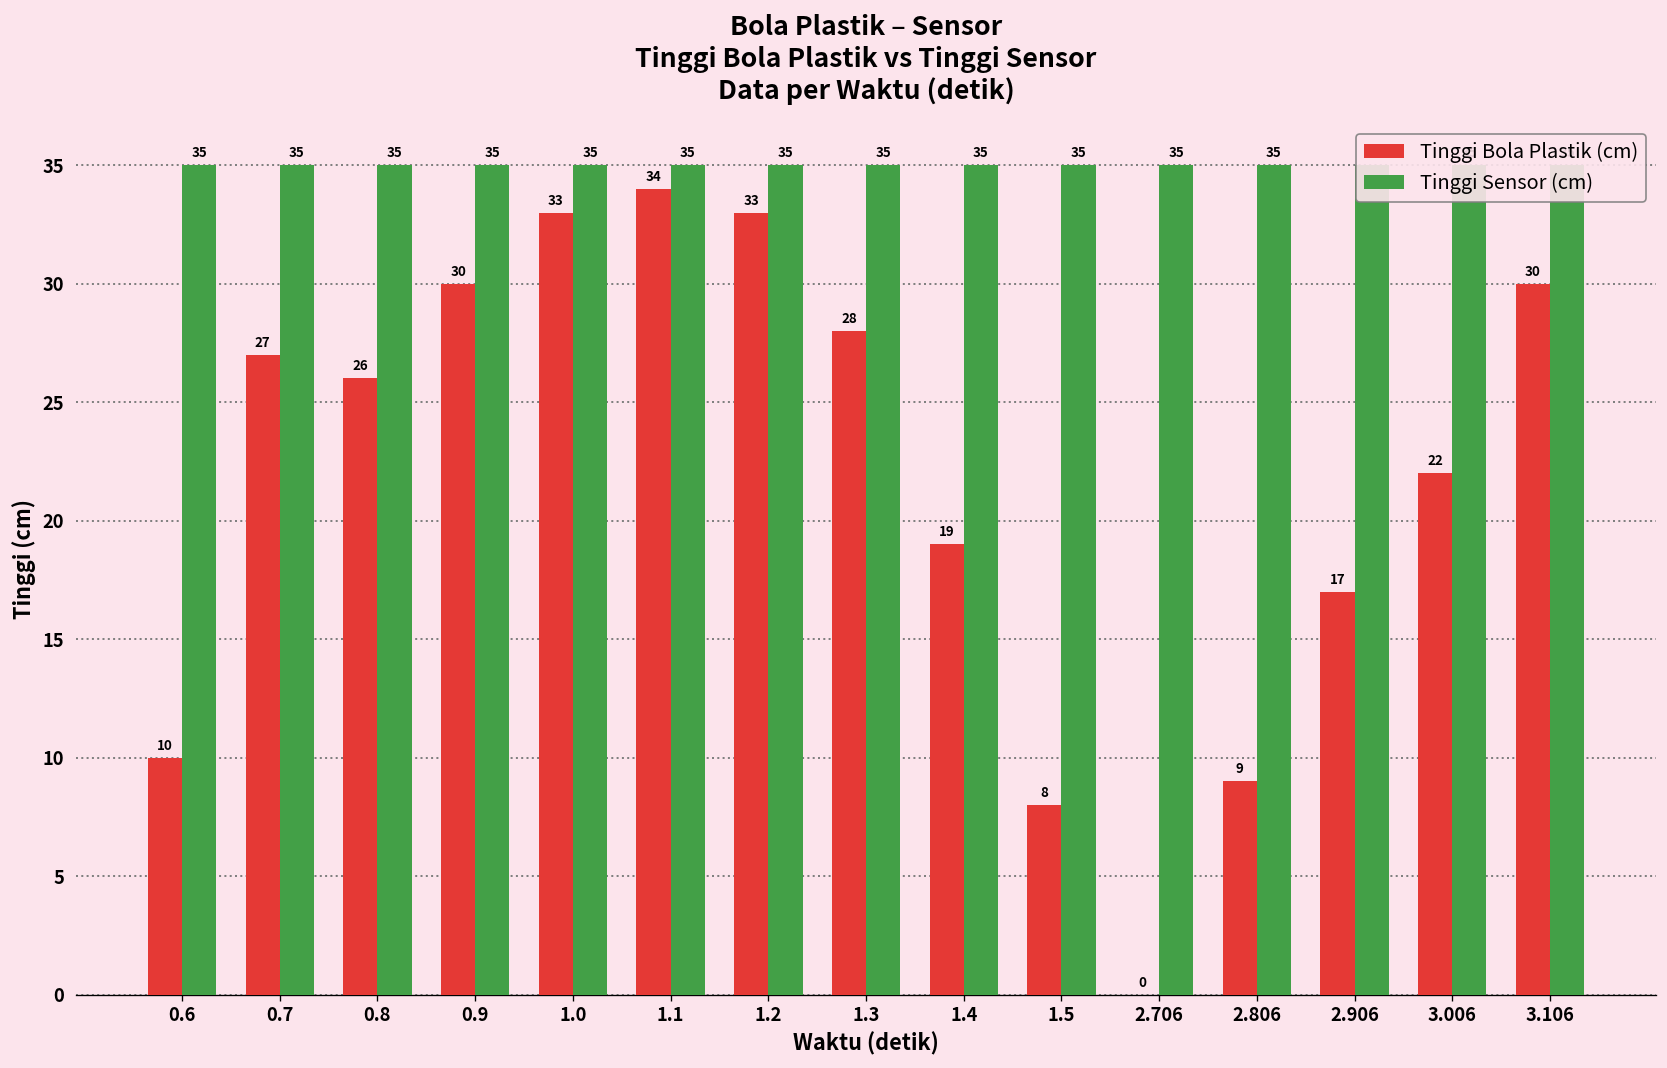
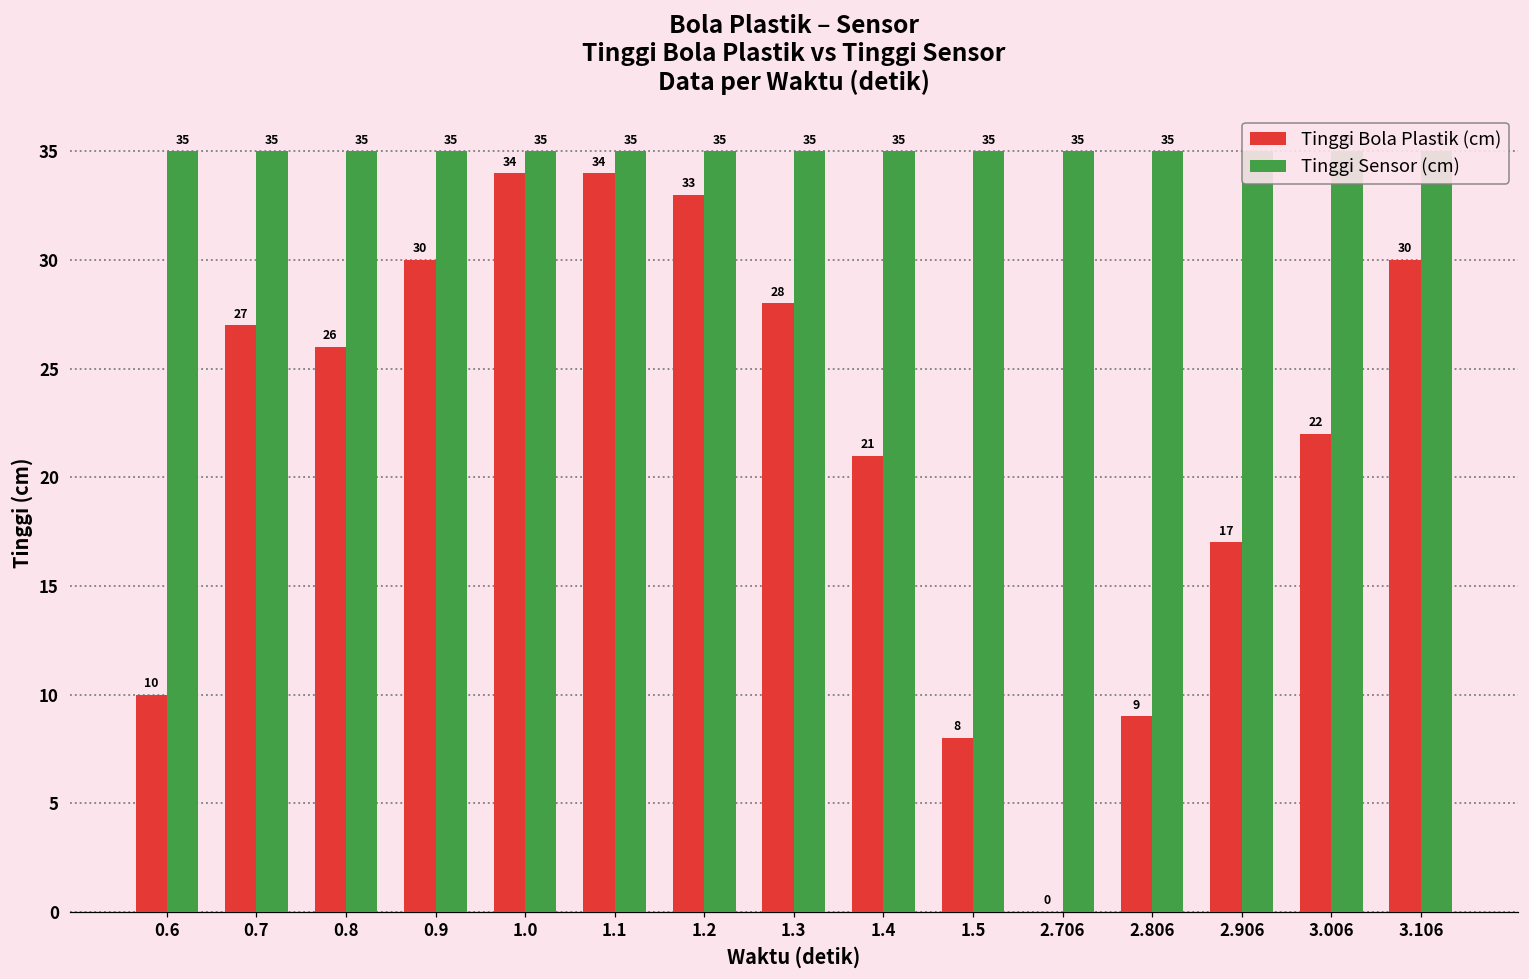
Tinggi Bola Plastik (cm), 1.0: 33 -> 34
Tinggi Bola Plastik (cm), 1.4: 19 -> 21
